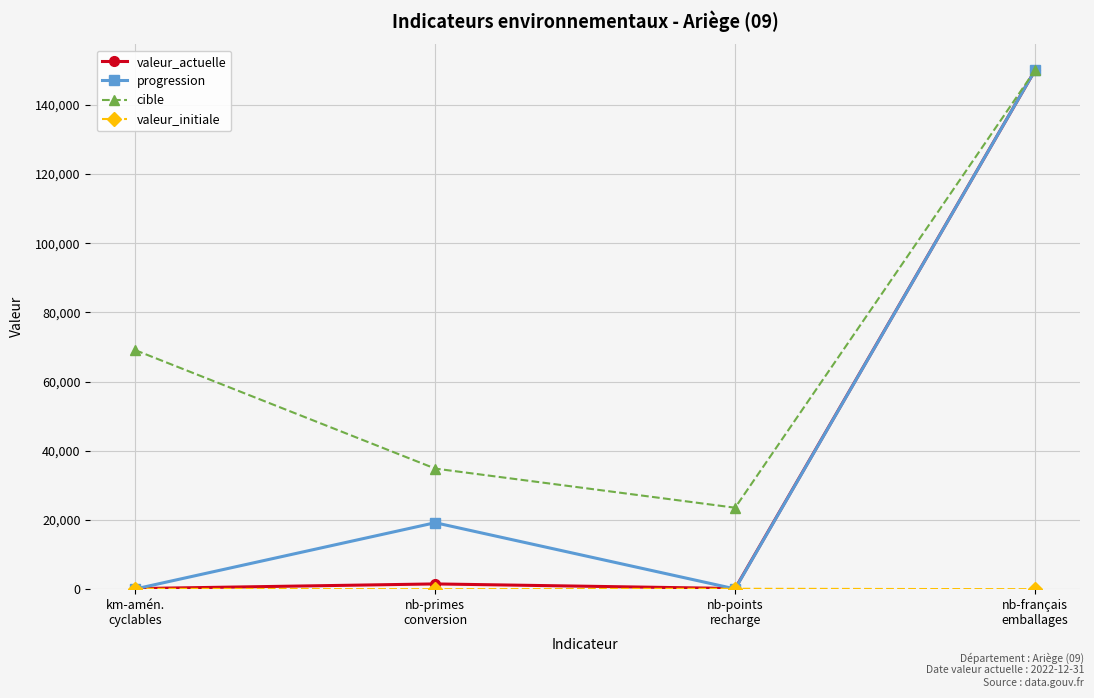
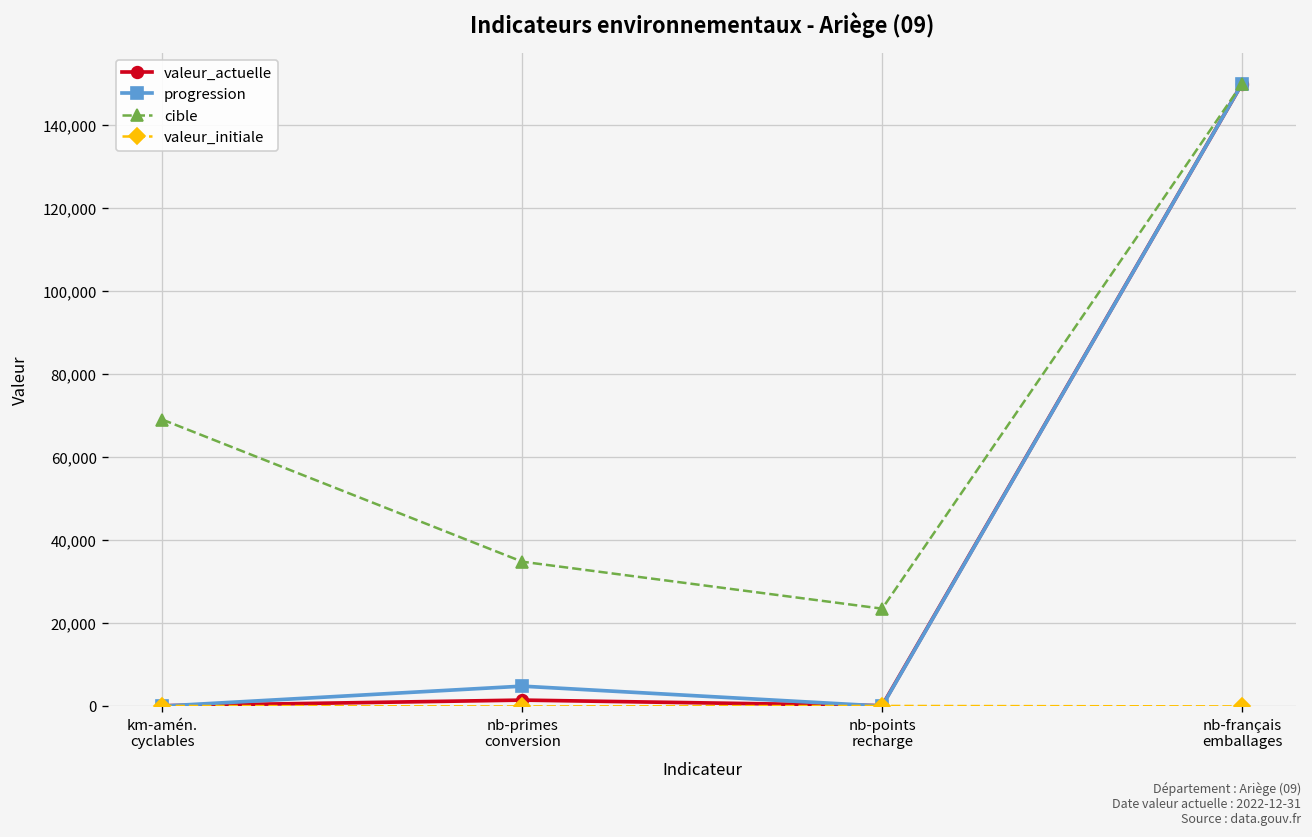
progression, nb-primes conversion: 19,000 -> 5,000
